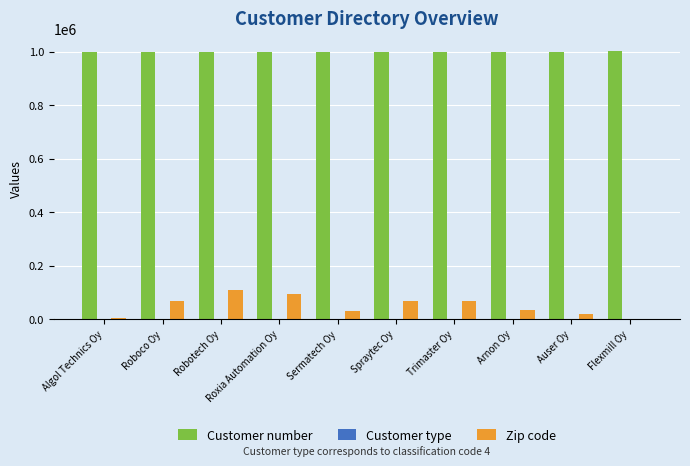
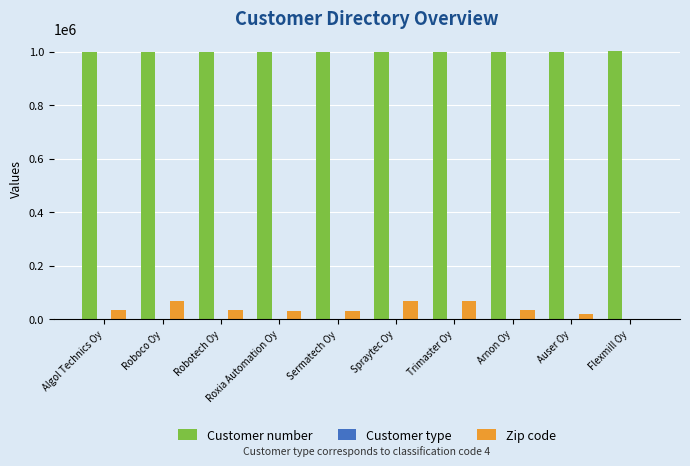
Zip code, Algol Technics Oy: 0 -> 40000
Zip code, Robotech Oy: 110000 -> 30000
Zip code, Roxia Automation Oy: 90000 -> 30000
